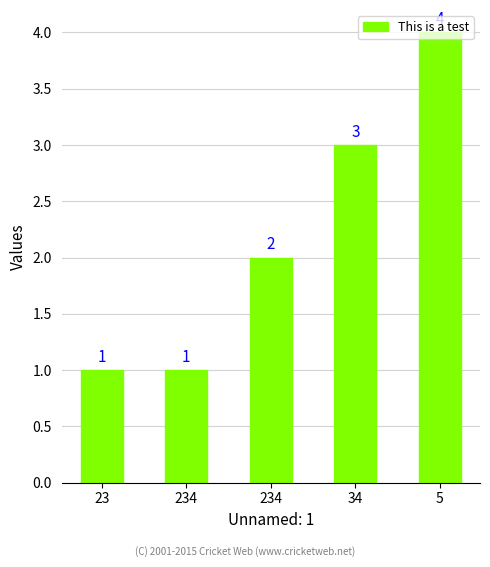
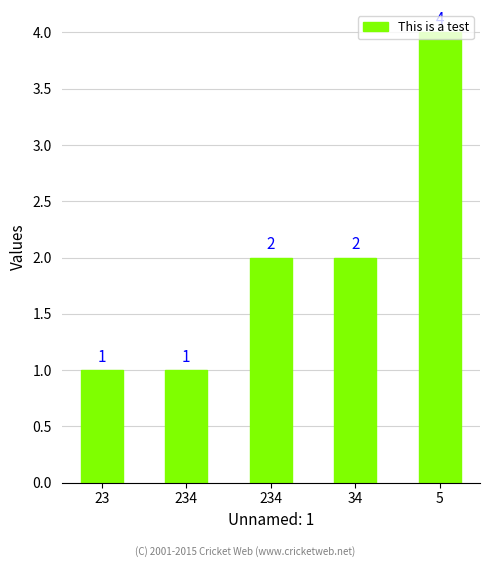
34: 3 -> 2
